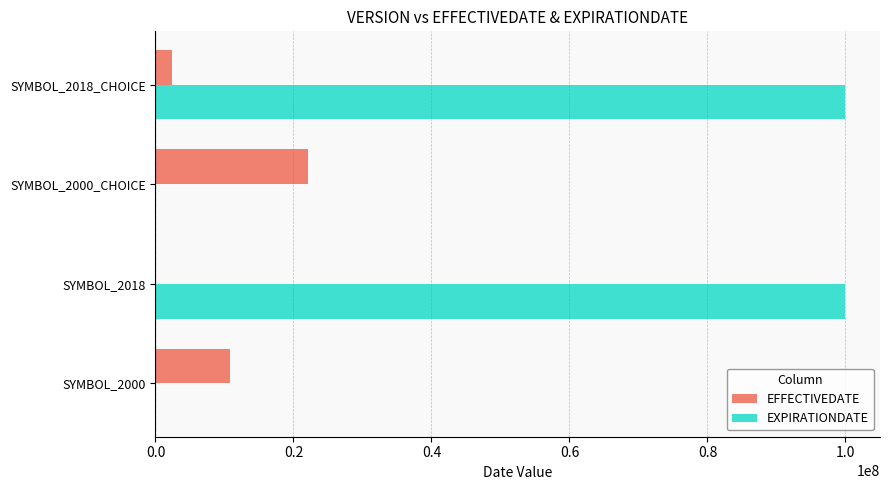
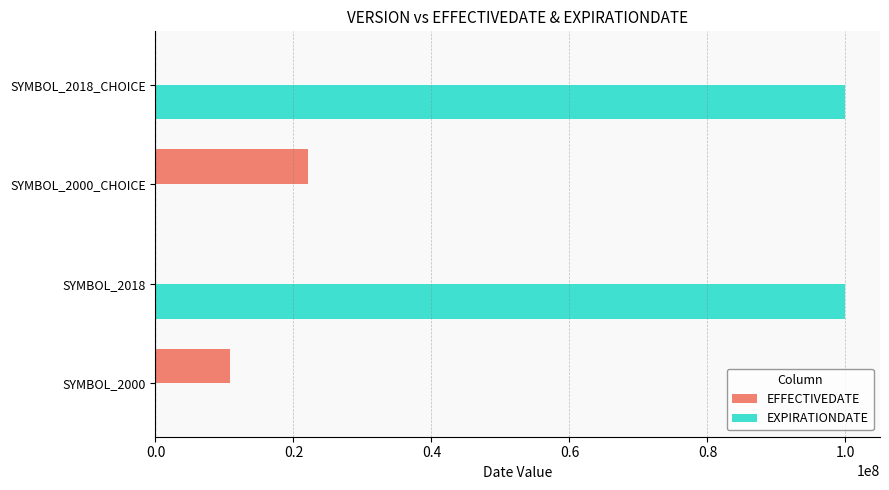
EFFECTIVEDATE, SYMBOL_2018_CHOICE: 2000000 -> 0
